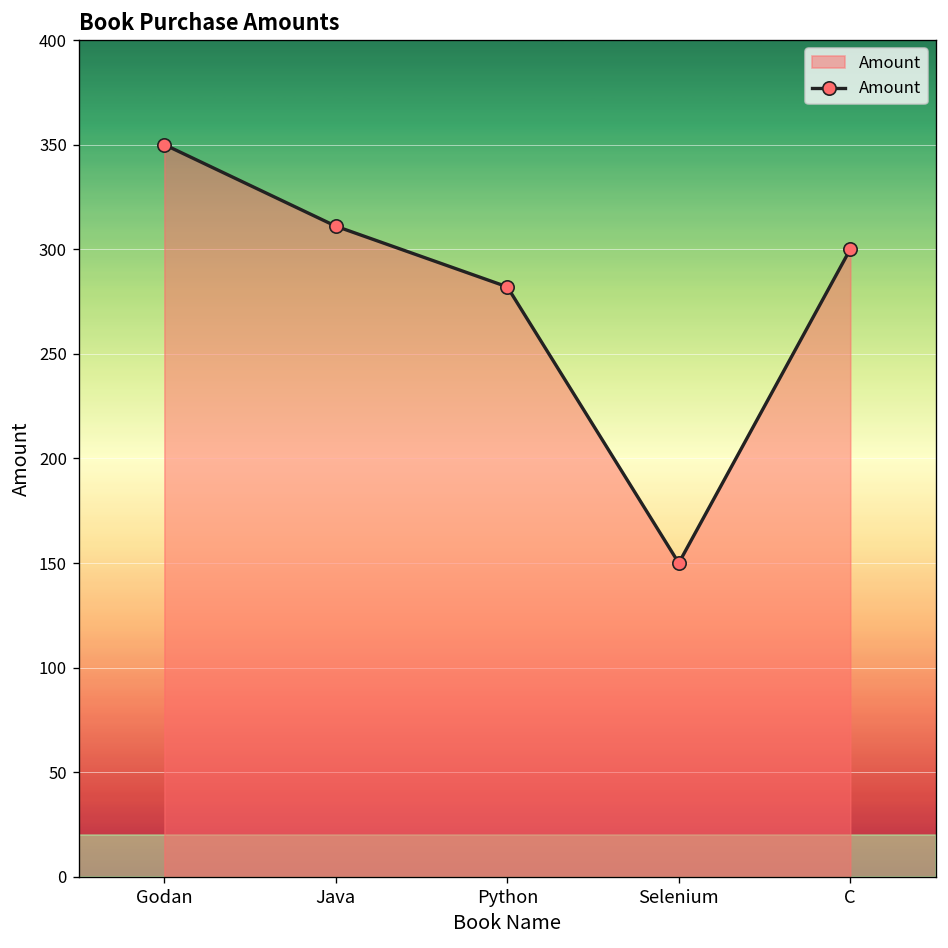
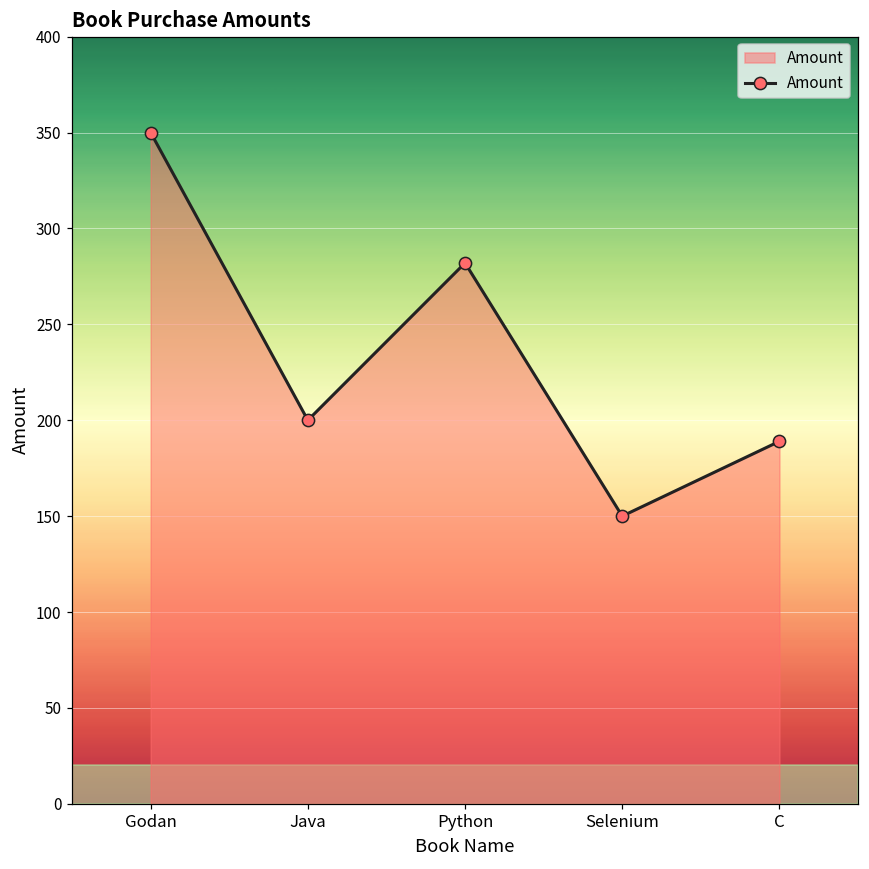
Java: 311 -> 200
C: 300 -> 189
